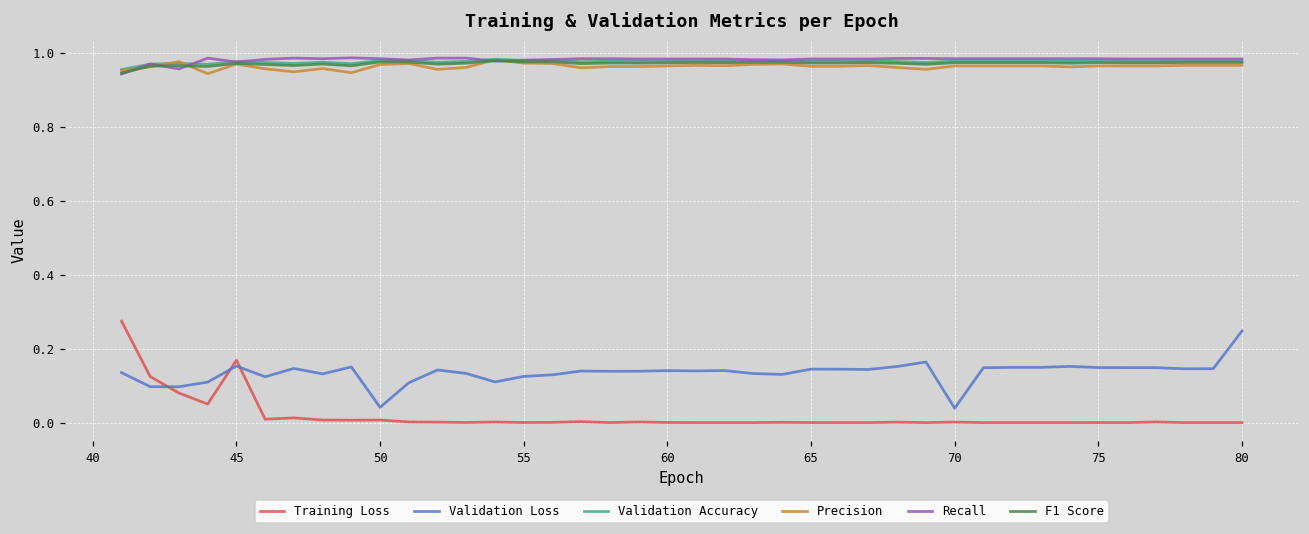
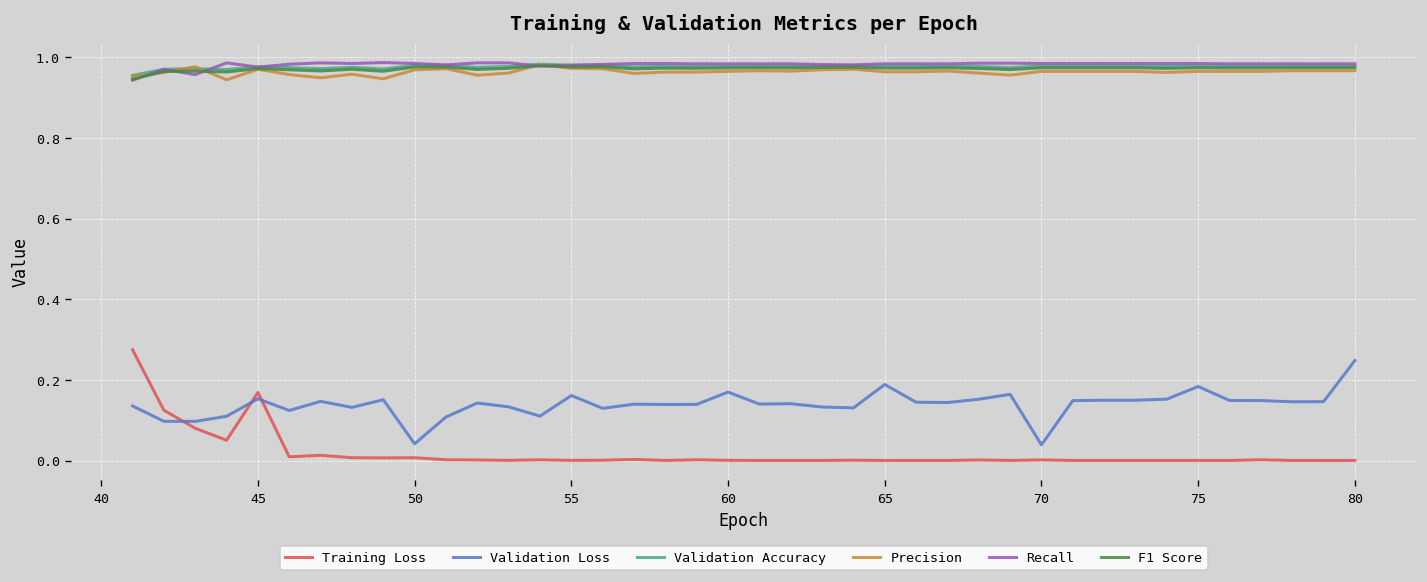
Validation Loss, 55: 0.13 -> 0.16
Validation Loss, 60: 0.14 -> 0.17
Validation Loss, 65: 0.14 -> 0.19
Validation Loss, 75: 0.15 -> 0.18
